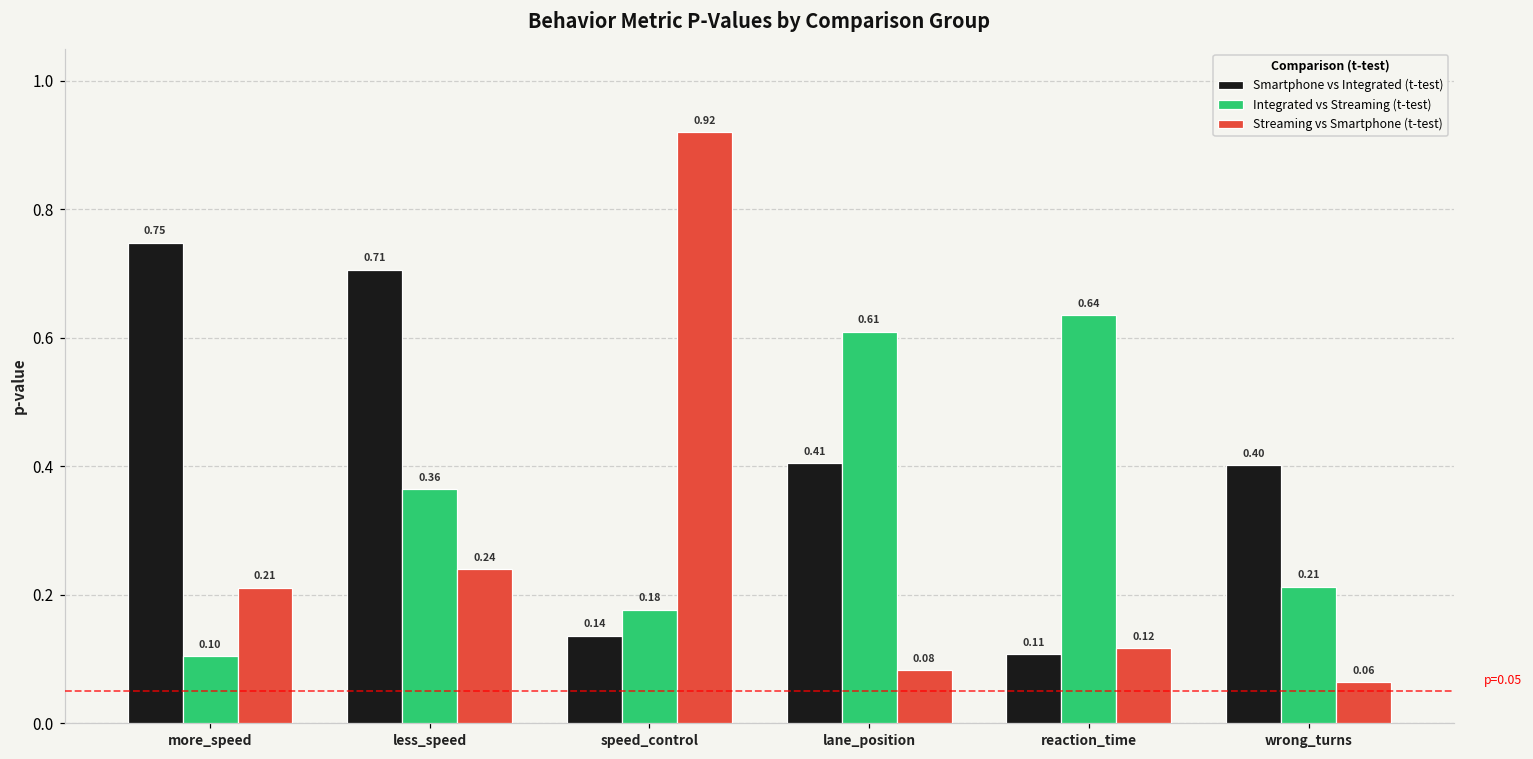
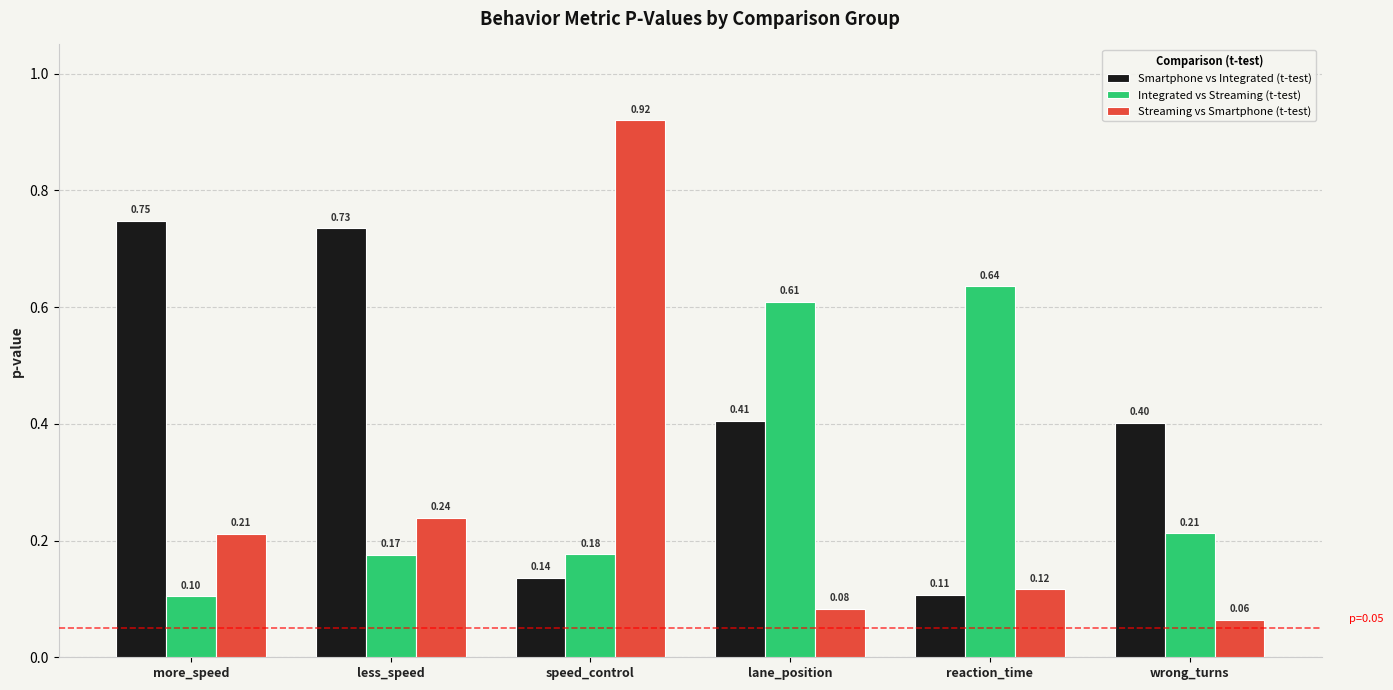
Smartphone vs Integrated (t-test), less_speed: 0.71 -> 0.73
Integrated vs Streaming (t-test), less_speed: 0.36 -> 0.17
